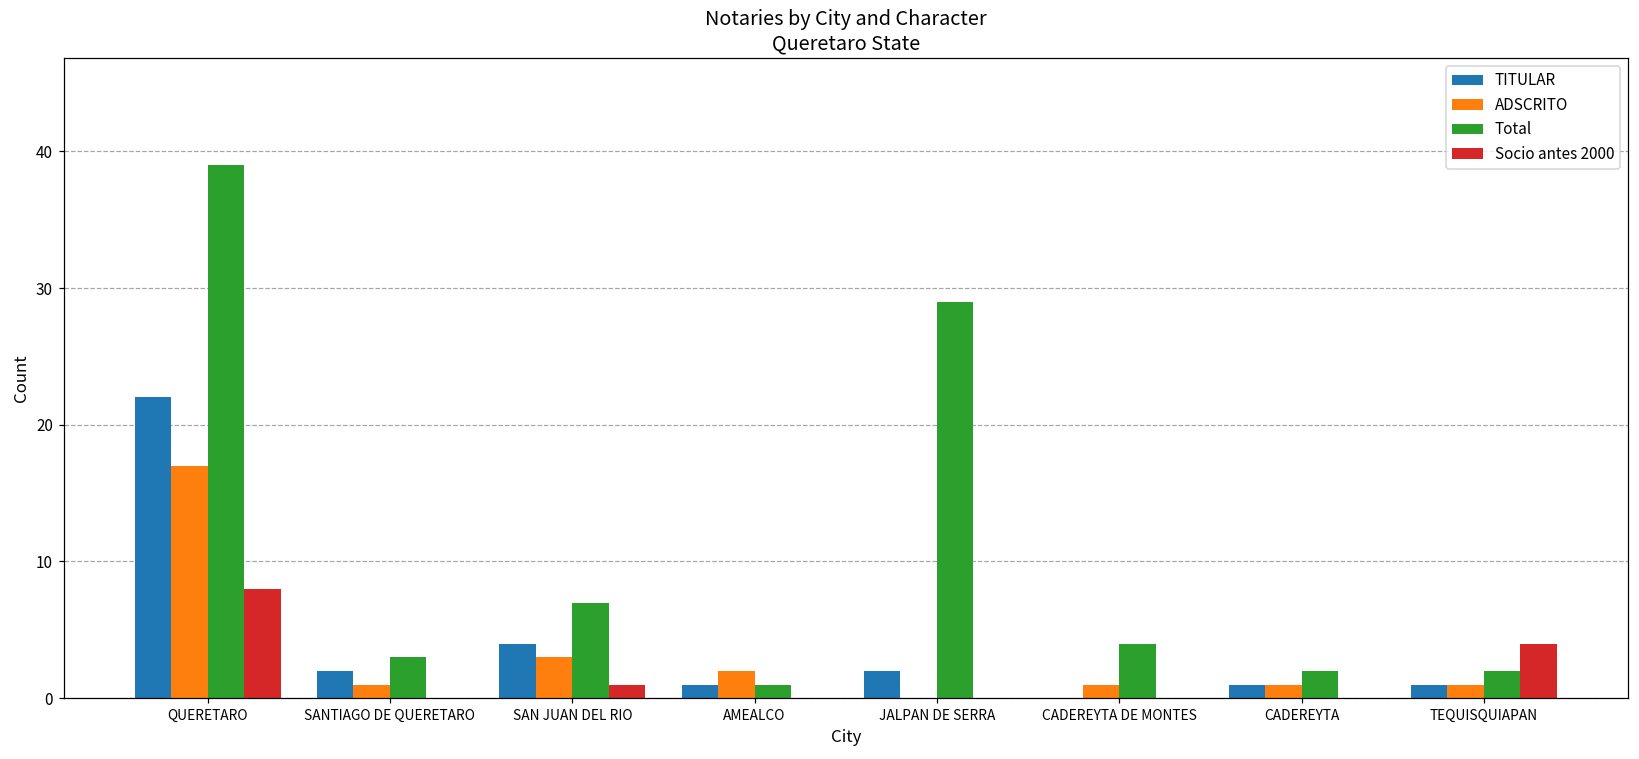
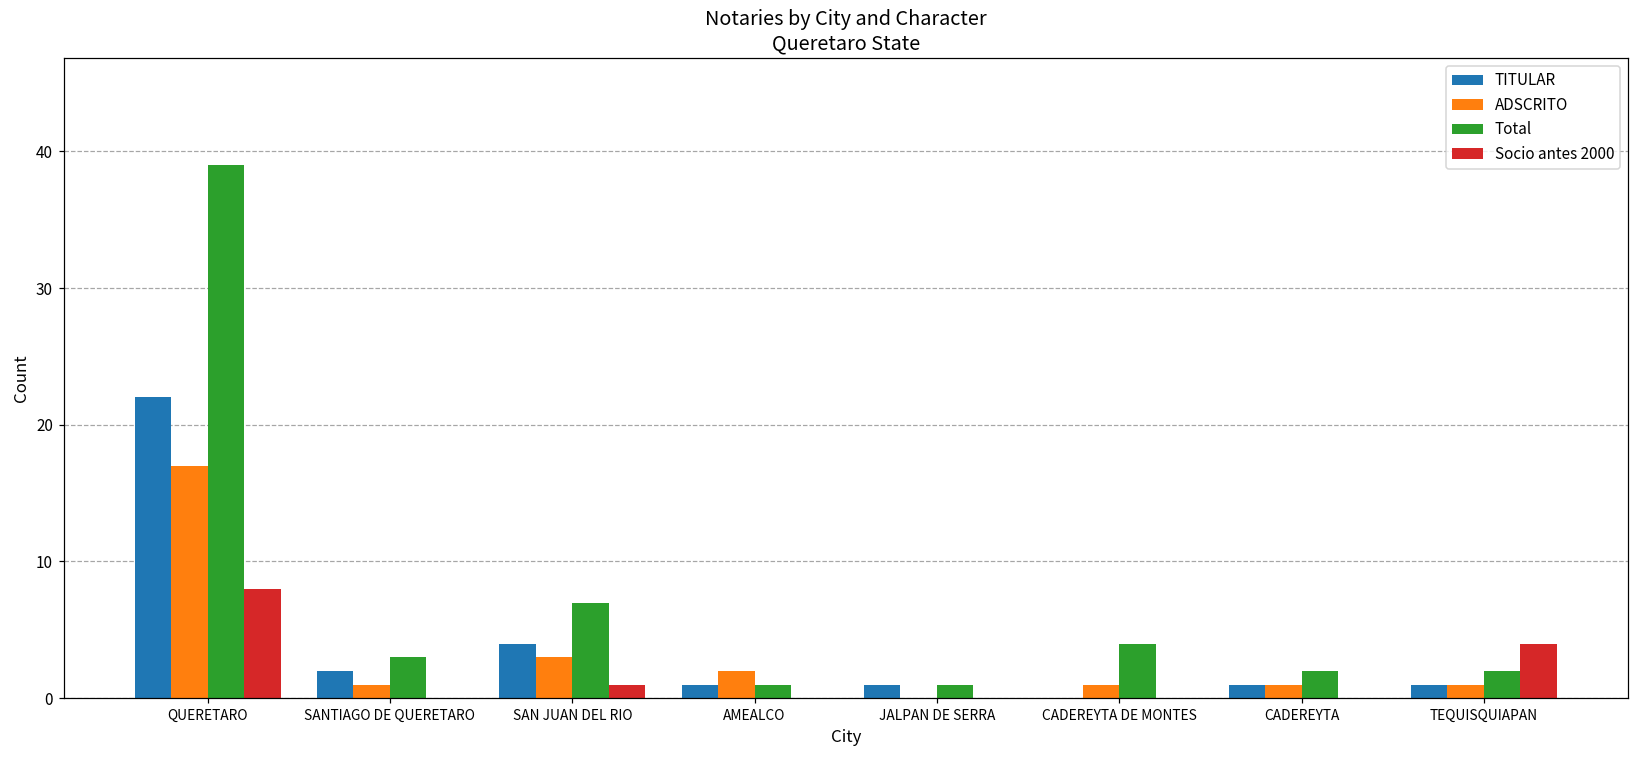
TITULAR, JALPAN DE SERRA: 2 -> 1
Total, JALPAN DE SERRA: 29 -> 1
